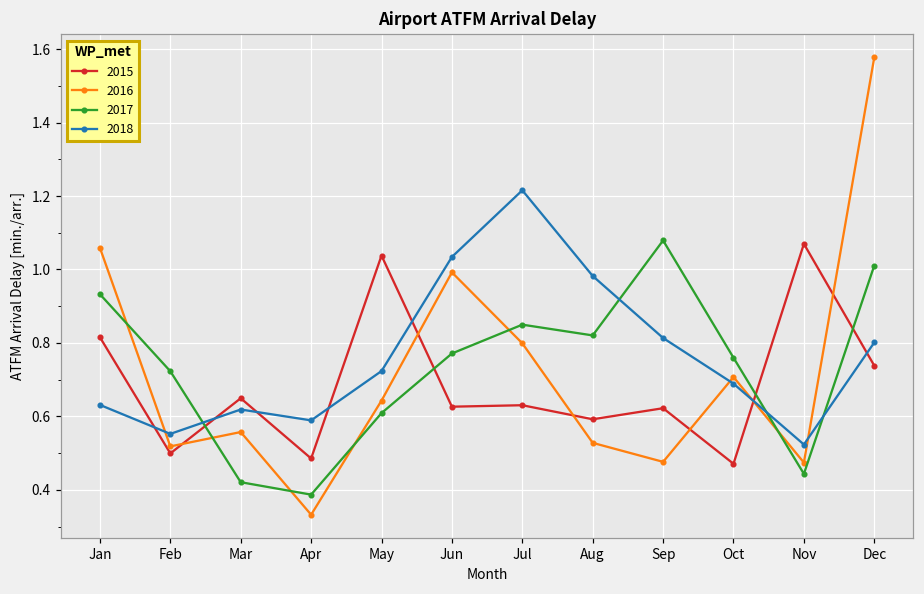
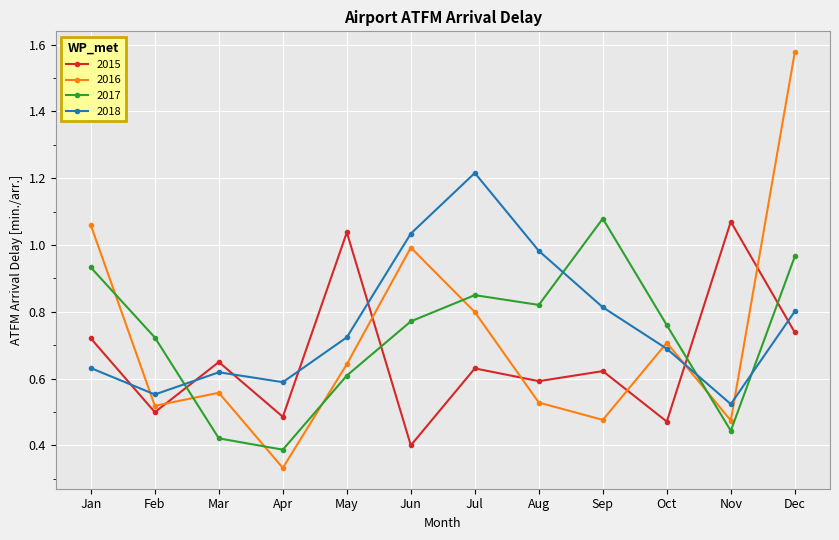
2015, Jan: 0.82 -> 0.72
2015, Jun: 0.63 -> 0.40
2017, Dec: 1.01 -> 0.97
